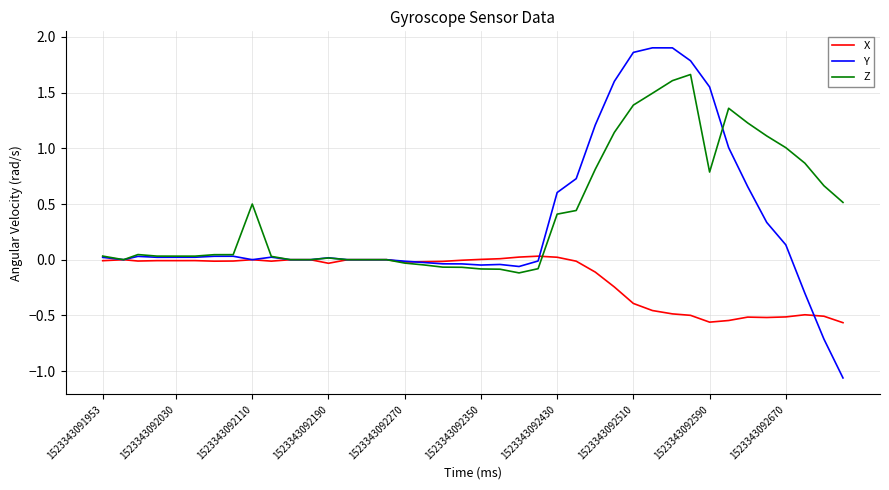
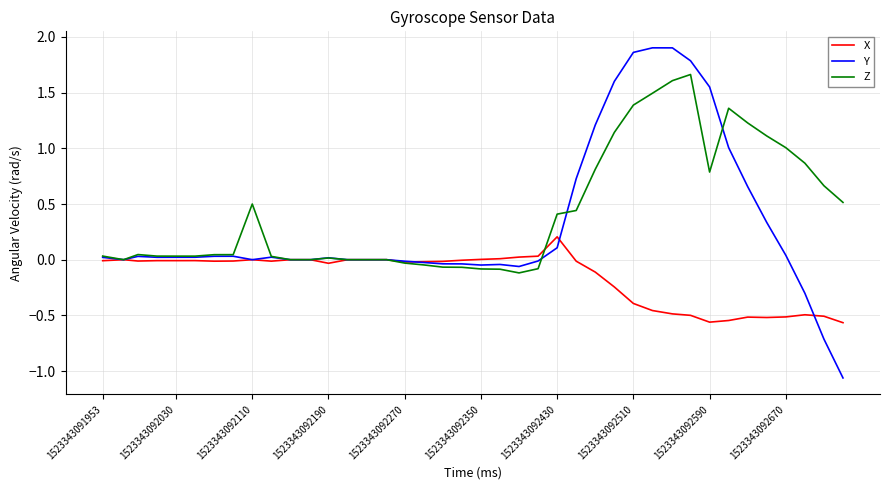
X, 1523343092430: 0.02 -> 0.21
Y, 1523343092430: 0.60 -> 0.11
Y, 1523343092670: 0.13 -> 0.04
